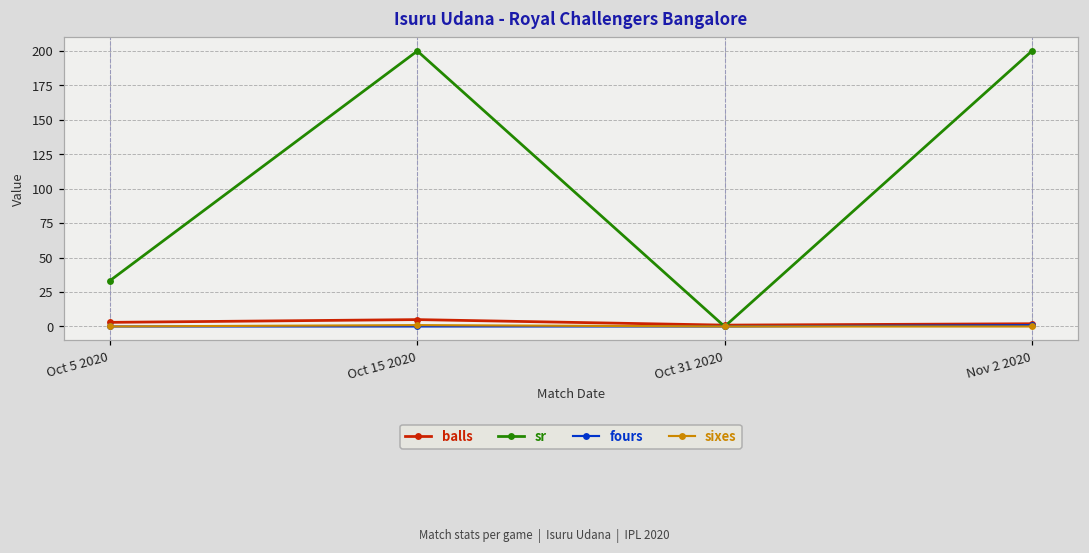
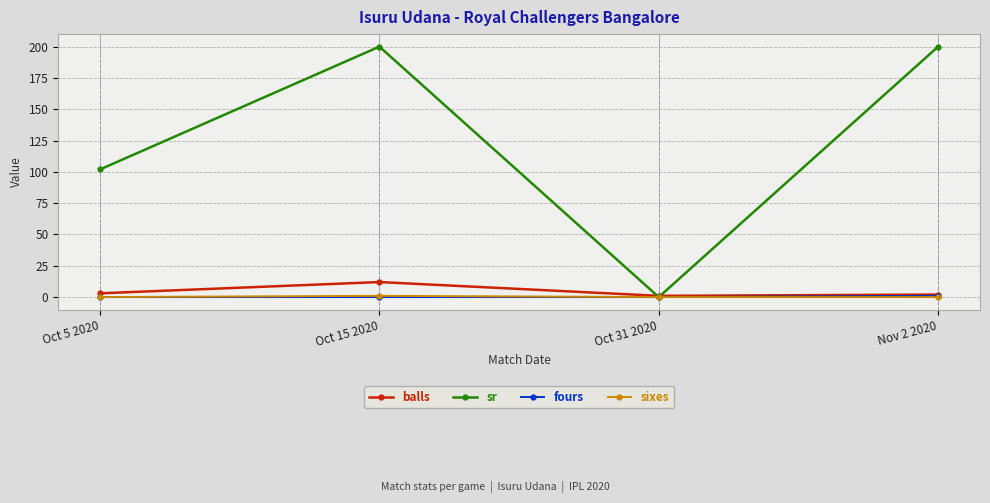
sr, Oct 5 2020: 33 -> 102
balls, Oct 15 2020: 5 -> 12
